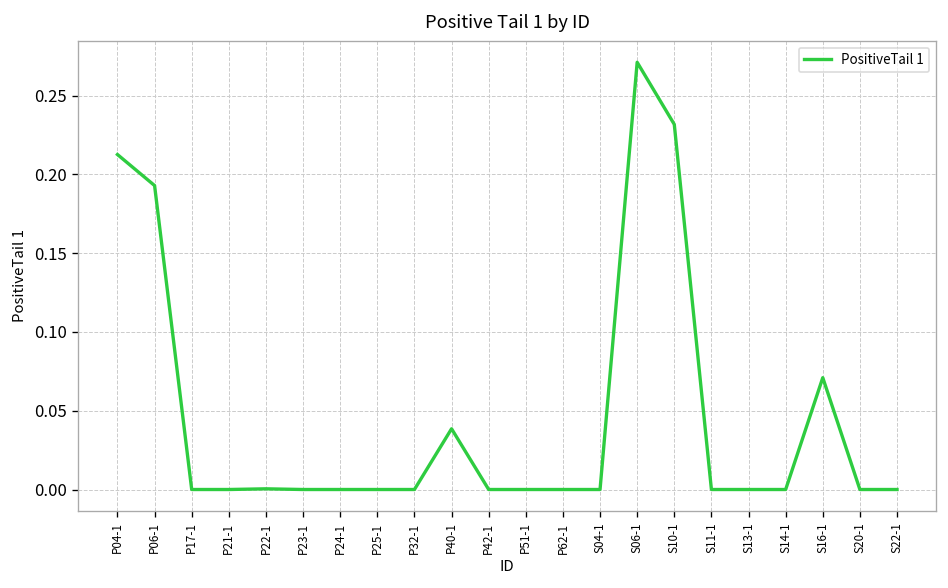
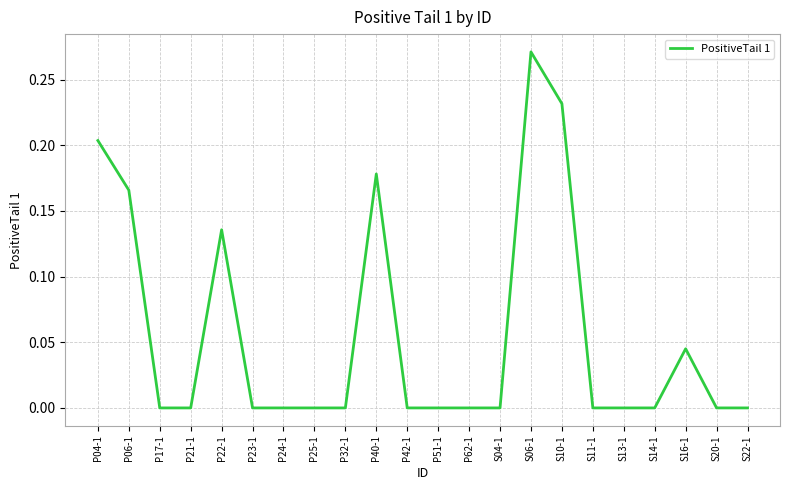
P04-1: 0.213 -> 0.204
P06-1: 0.193 -> 0.166
P22-1: 0.000 -> 0.136
P40-1: 0.039 -> 0.178
S16-1: 0.071 -> 0.045
